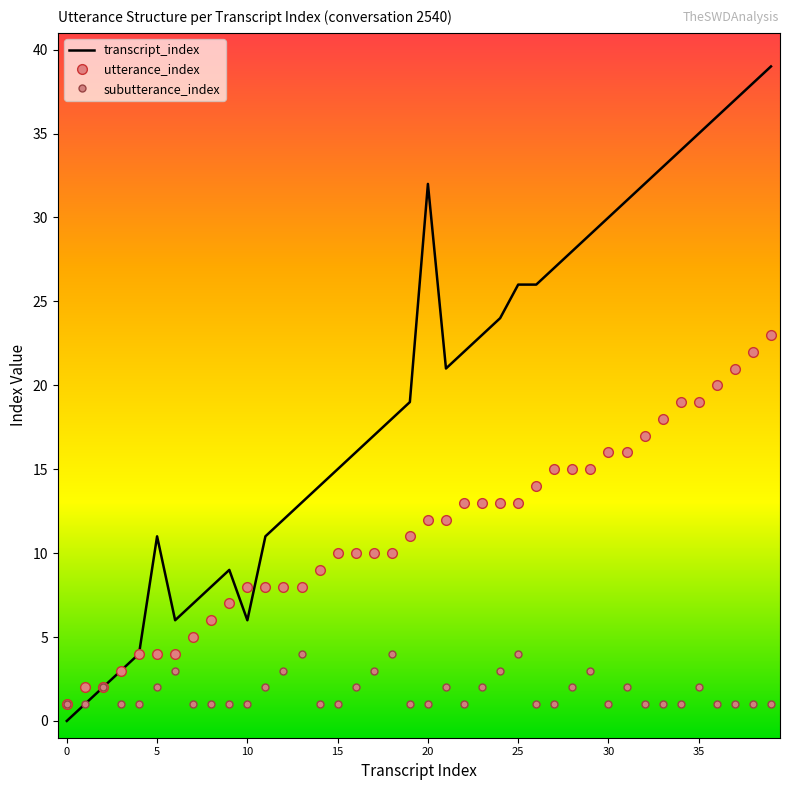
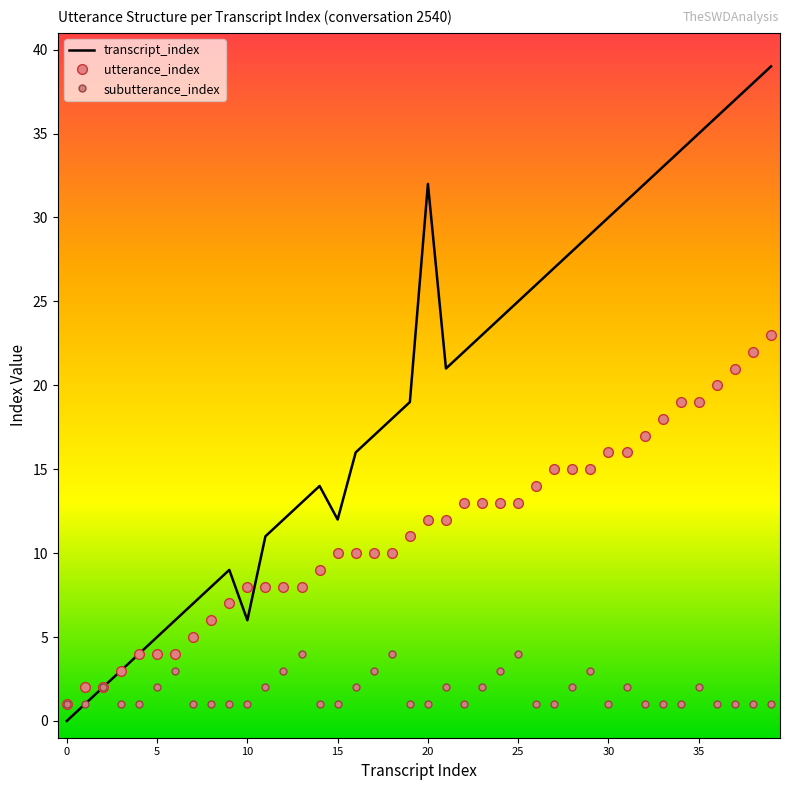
transcript_index, 5: 11 -> 5
transcript_index, 15: 15 -> 12
transcript_index, 25: 26 -> 25
